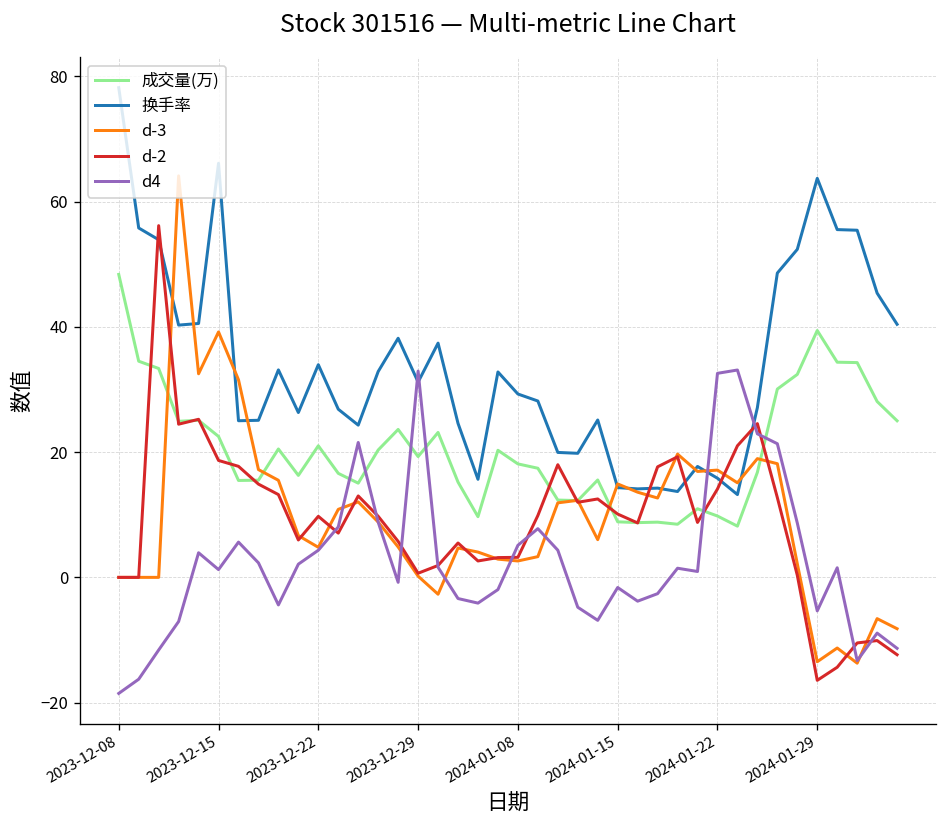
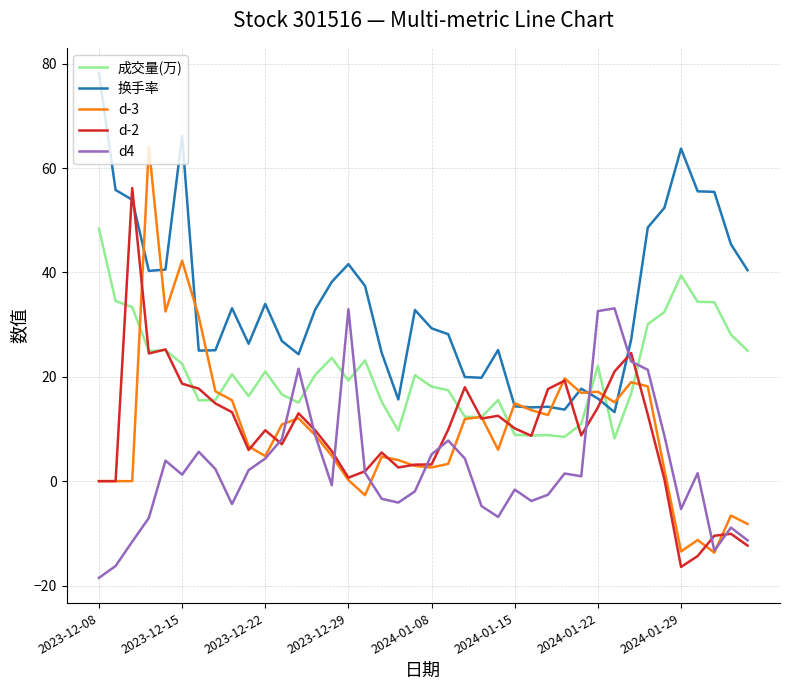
d-3, 2023-12-15: 39 -> 42
换手率, 2023-12-29: 31 -> 42
成交量(万), 2024-01-22: 10 -> 22
